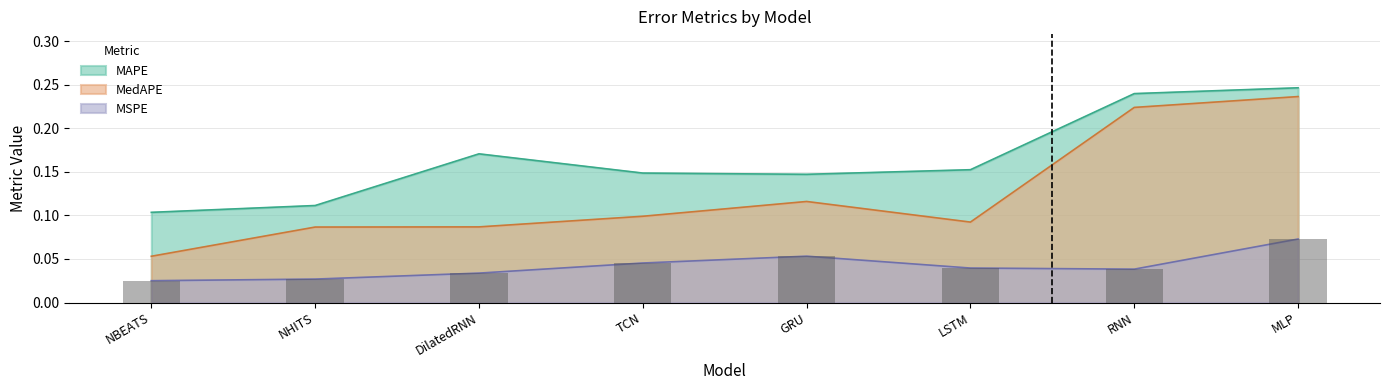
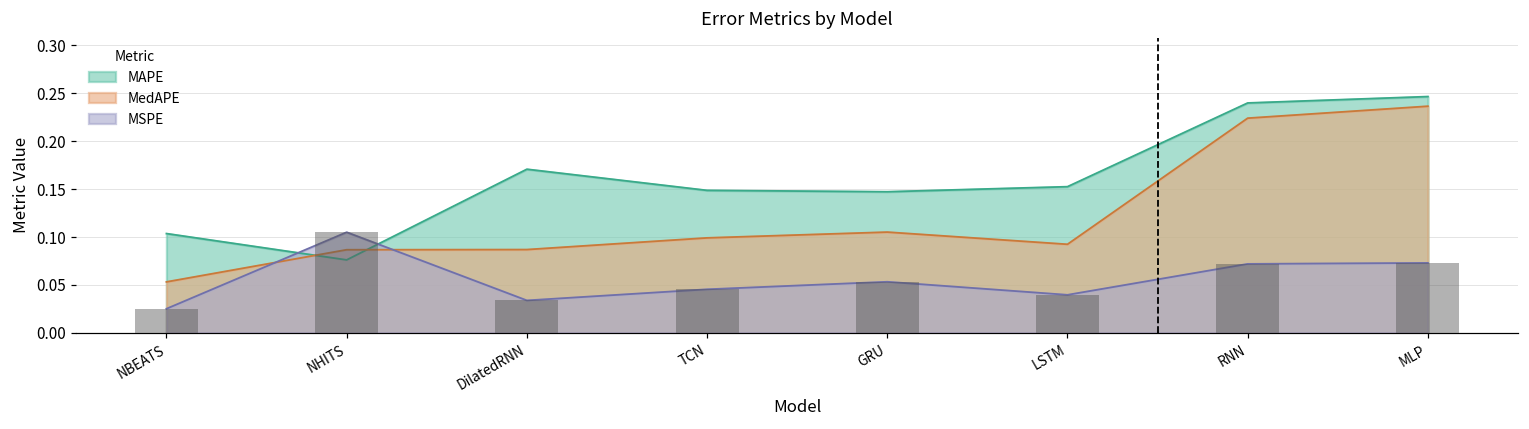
MAPE, NHITS: 0.11 -> 0.08
MSPE, NHITS: 0.03 -> 0.10
MedAPE, GRU: 0.12 -> 0.11
MSPE, RNN: 0.04 -> 0.07
